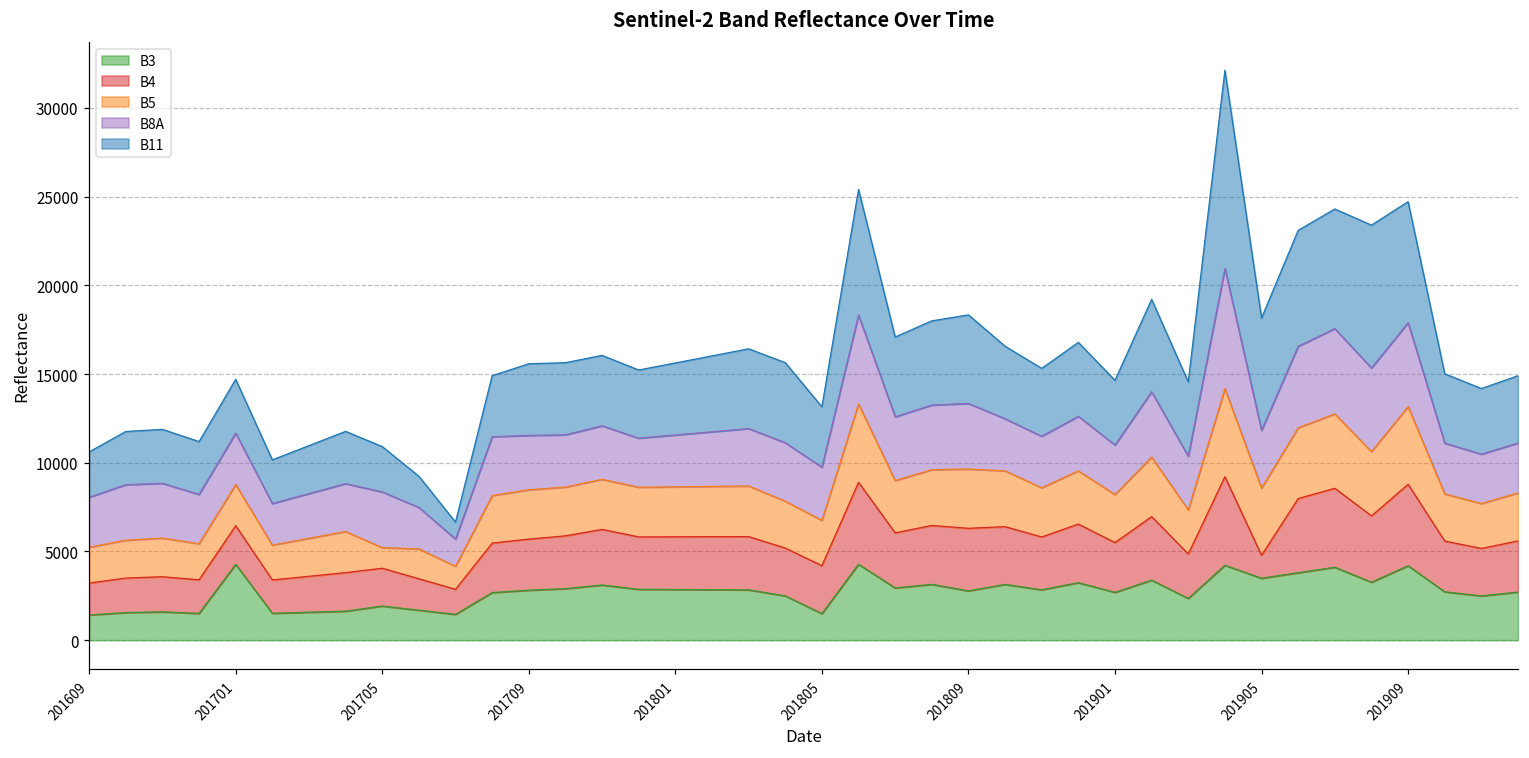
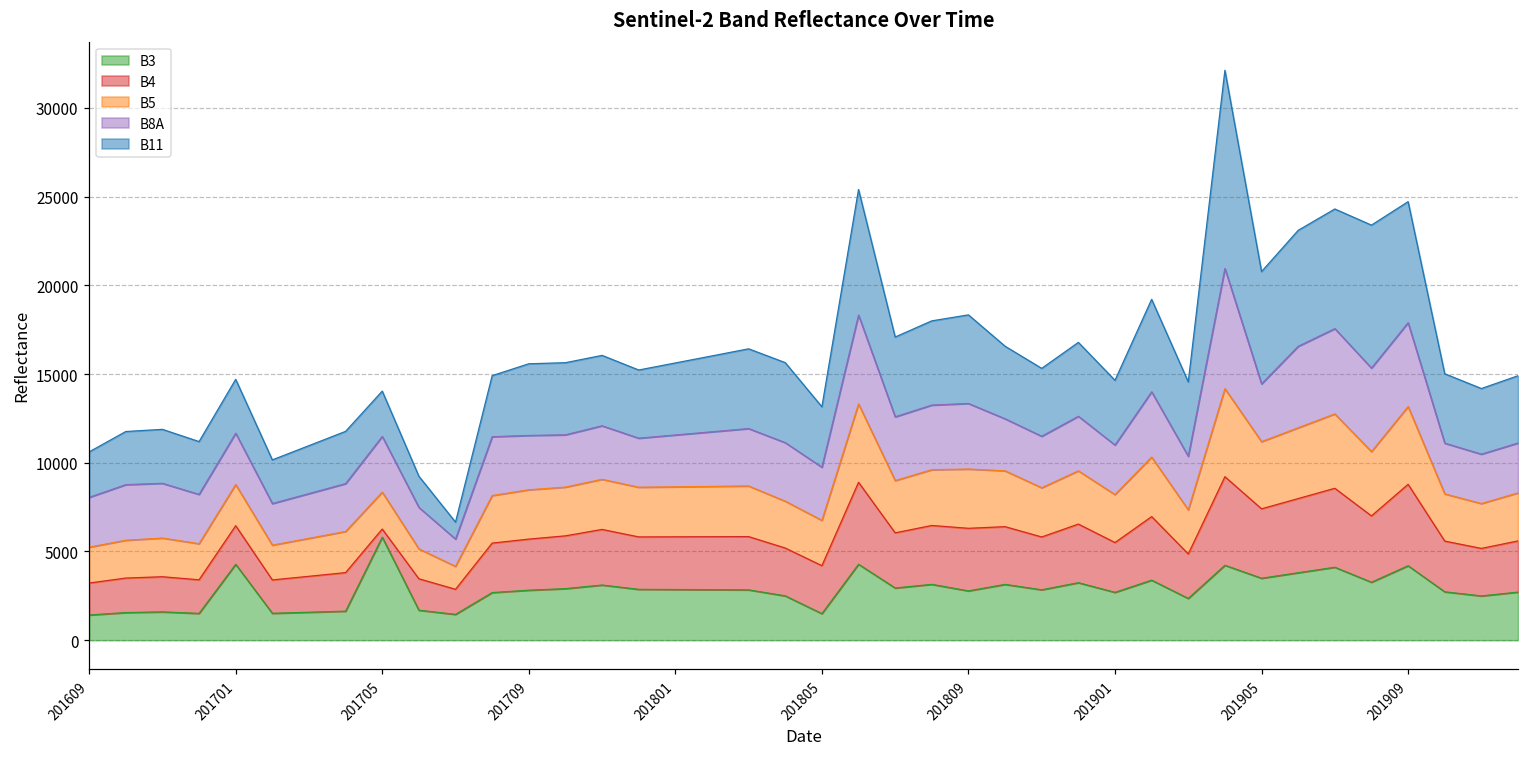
B3, 201705: 1900 -> 5800
B4, 201705: 2100 -> 500
B5, 201705: 1200 -> 2100
B4, 201905: 1300 -> 3900
